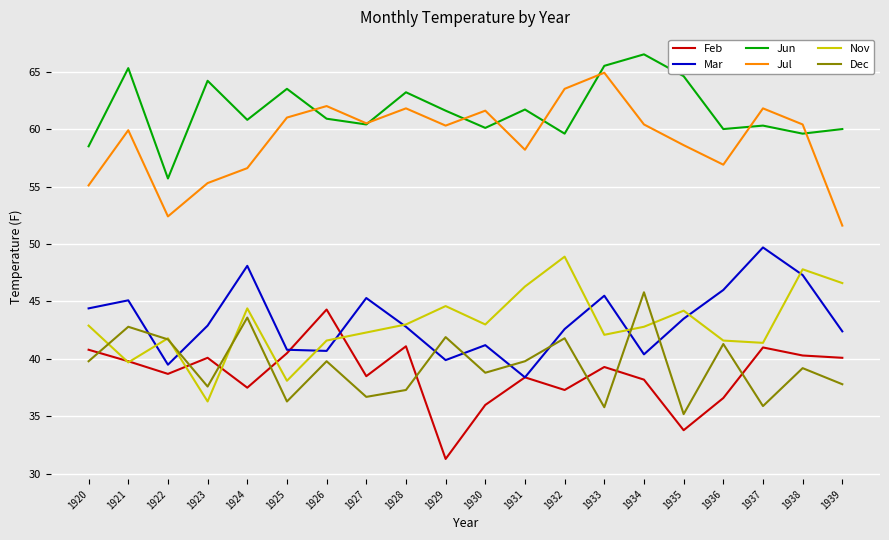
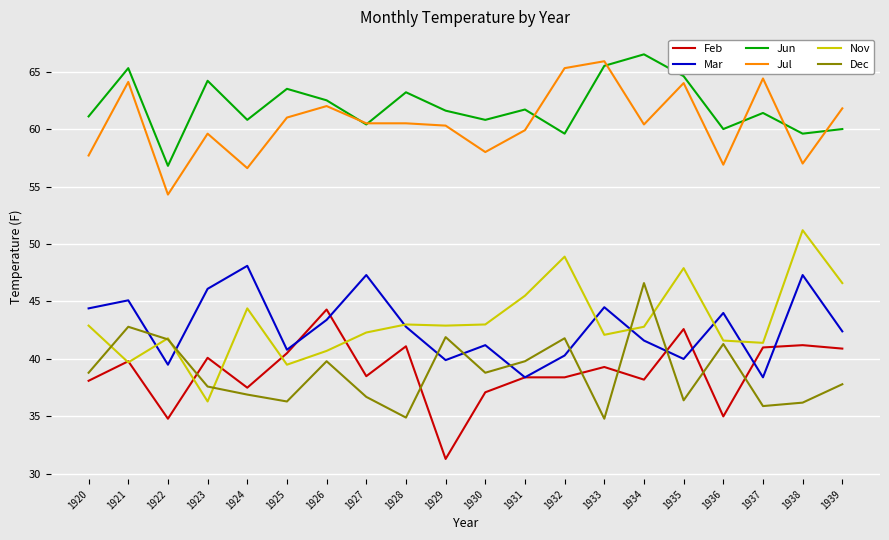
Feb, 1920: 40.8 -> 38.1
Jun, 1920: 58.5 -> 61.1
Jul, 1920: 55.1 -> 57.7
Dec, 1920: 39.8 -> 38.8
Jul, 1921: 59.9 -> 64.1
Feb, 1922: 38.7 -> 34.8
Jun, 1922: 55.7 -> 56.8
Jul, 1922: 52.4 -> 54.3
Mar, 1923: 42.9 -> 46.1
Jul, 1923: 55.3 -> 59.6
Dec, 1924: 43.6 -> 36.9
Nov, 1925: 38.1 -> 39.5
Mar, 1926: 40.7 -> 43.4
Jun, 1926: 60.9 -> 62.5
Nov, 1926: 41.6 -> 40.7
Mar, 1927: 45.3 -> 47.3
Jul, 1928: 61.8 -> 60.5
Dec, 1928: 37.3 -> 34.9
Nov, 1929: 44.6 -> 42.9
Feb, 1930: 36.0 -> 37.1
Jun, 1930: 60.1 -> 60.8
Jul, 1930: 61.6 -> 58.0
Jul, 1931: 58.2 -> 59.9
Nov, 1931: 46.3 -> 45.5
Feb, 1932: 37.3 -> 38.4
Mar, 1932: 42.6 -> 40.3
Jul, 1932: 63.5 -> 65.3
Mar, 1933: 45.5 -> 44.5
Jul, 1933: 64.9 -> 65.9
Dec, 1933: 35.8 -> 34.8
Mar, 1934: 40.4 -> 41.6
Dec, 1934: 45.8 -> 46.6
Feb, 1935: 33.8 -> 42.6
Mar, 1935: 43.5 -> 40.0
Jul, 1935: 58.6 -> 64.0
Nov, 1935: 44.2 -> 47.9
Dec, 1935: 35.2 -> 36.4
Feb, 1936: 36.6 -> 35.0
Mar, 1936: 46 -> 44
Mar, 1937: 49.7 -> 38.4
Jun, 1937: 60.3 -> 61.4
Jul, 1937: 61.8 -> 64.4
Feb, 1938: 40.3 -> 41.2
Jul, 1938: 60.4 -> 57.0
Nov, 1938: 47.8 -> 51.2
Dec, 1938: 39.2 -> 36.2
Feb, 1939: 40.1 -> 40.9
Jul, 1939: 51.6 -> 61.8
